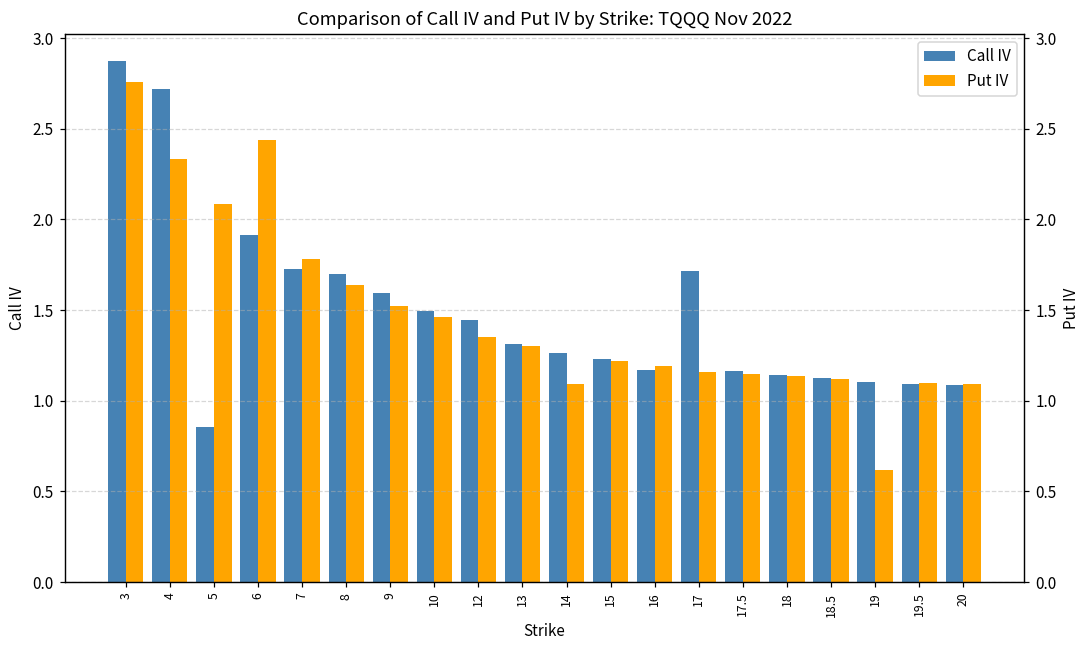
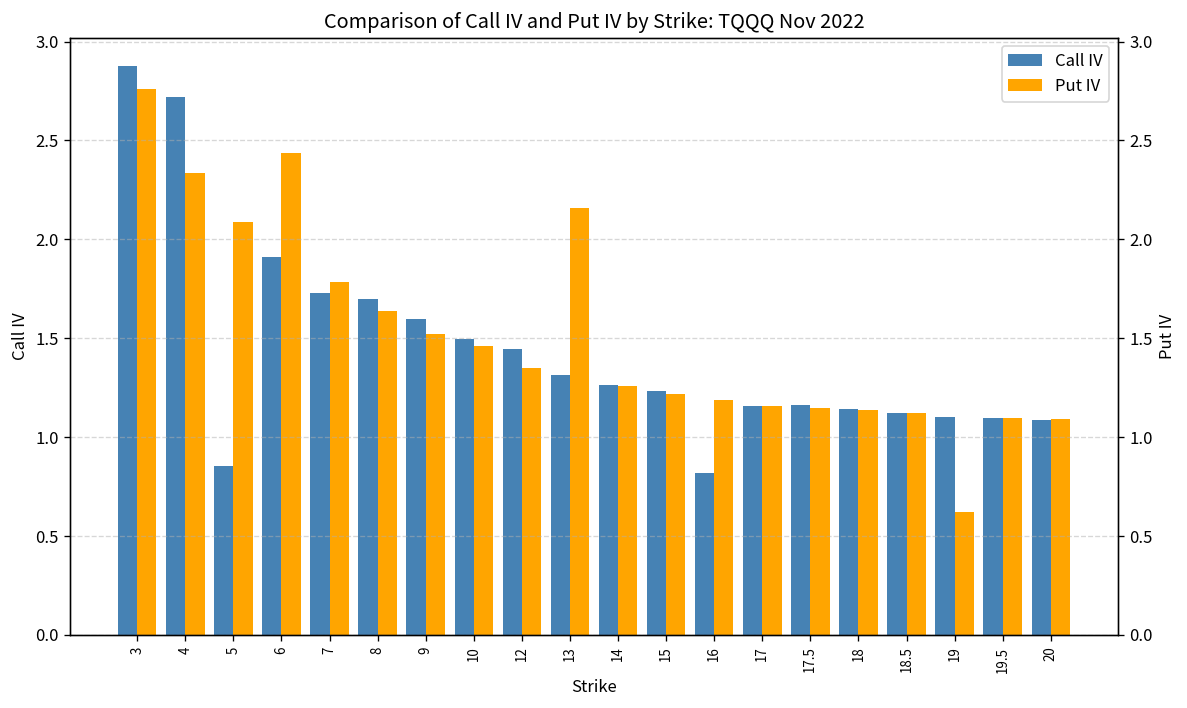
Put IV, 13: 1.30 -> 2.16
Put IV, 14: 1.09 -> 1.26
Call IV, 16: 1.17 -> 0.82
Call IV, 17: 1.72 -> 1.16
